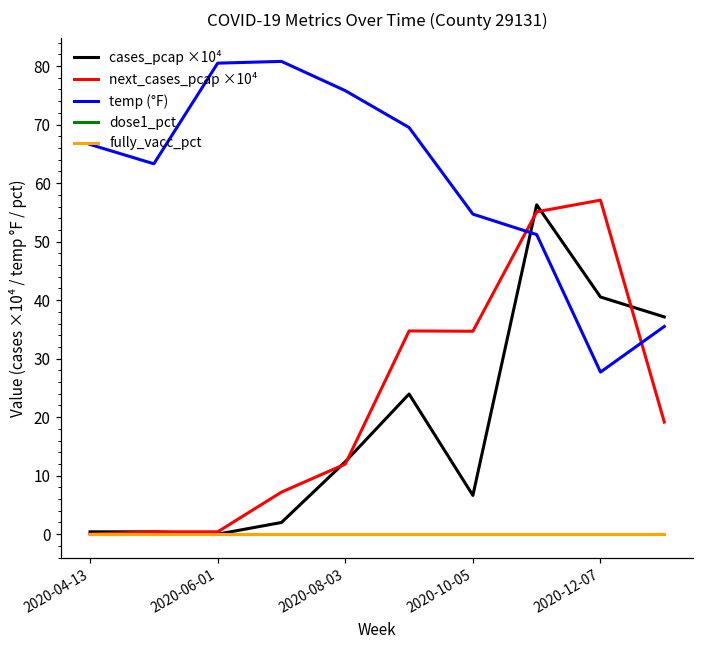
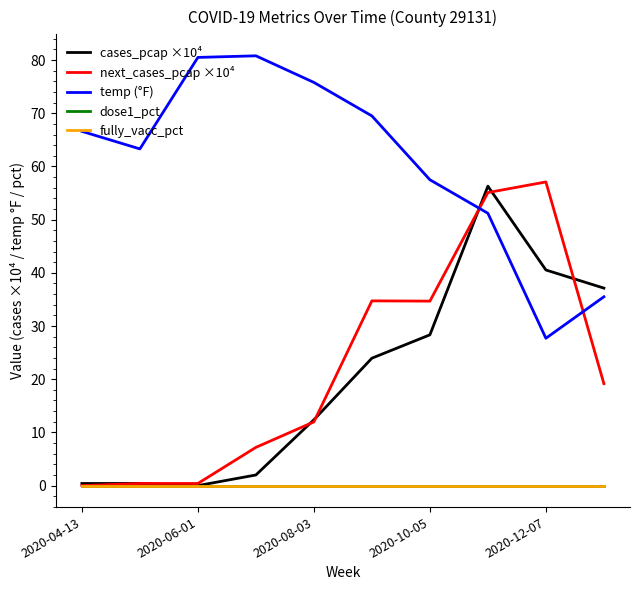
cases_pcap ×10⁴, 2020-10-05: 7 -> 28
temp (°F), 2020-10-05: 55 -> 58
